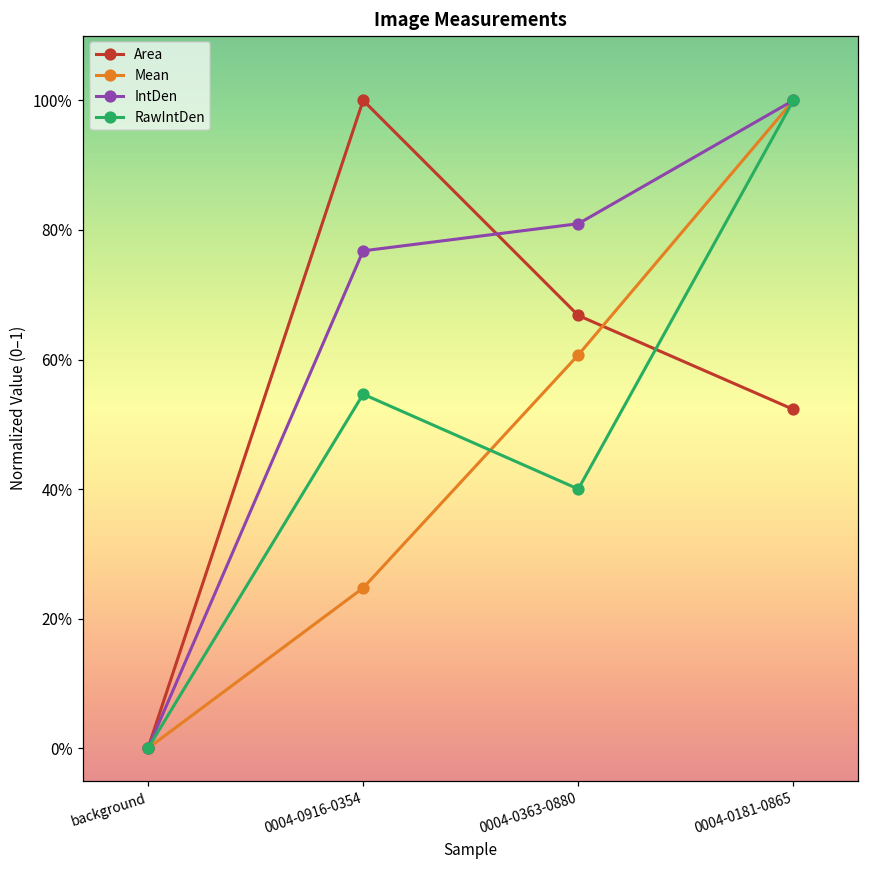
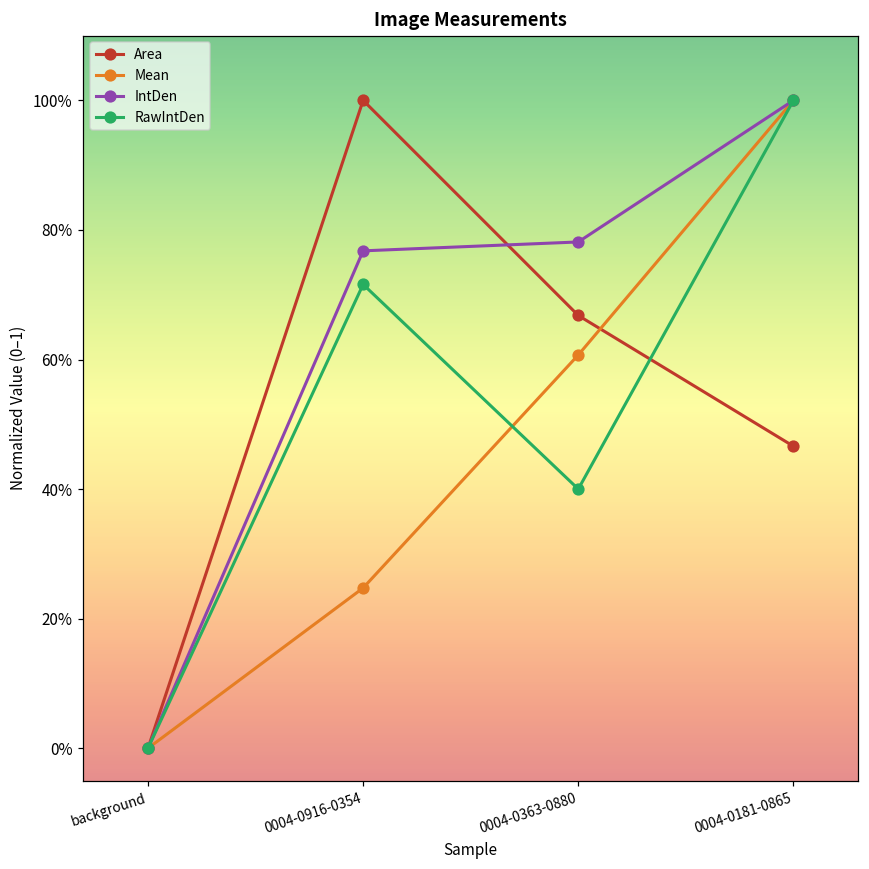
RawIntDen, 0004-0916-0354: 55% -> 72%
IntDen, 0004-0363-0880: 81% -> 78%
Area, 0004-0181-0865: 52% -> 47%
